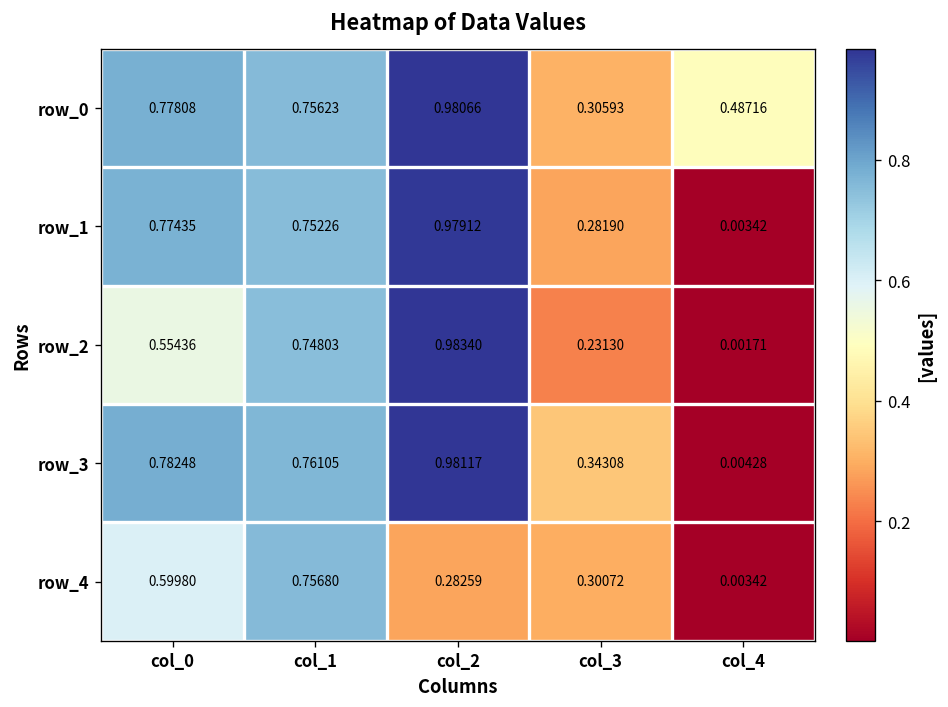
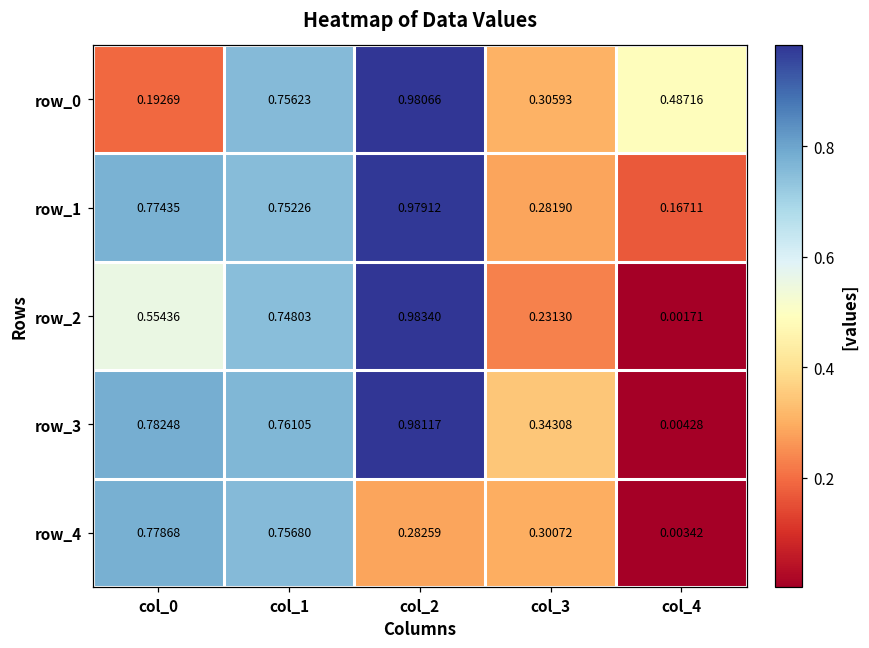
row_0, col_0: 0.77808 -> 0.19269
row_1, col_4: 0.00342 -> 0.16711
row_4, col_0: 0.59980 -> 0.77868
